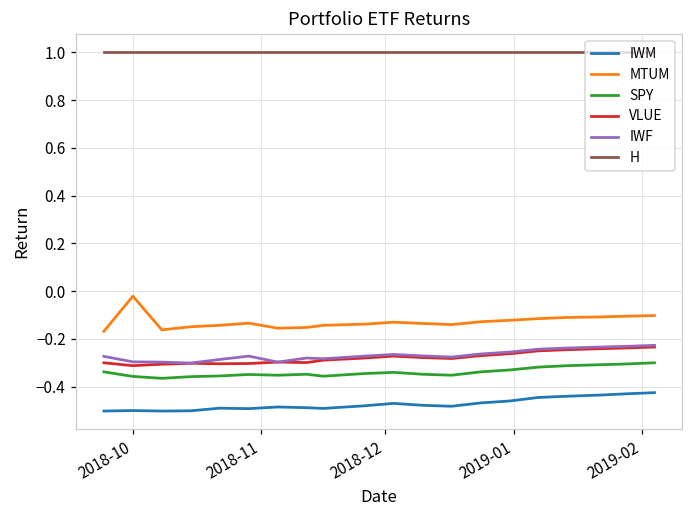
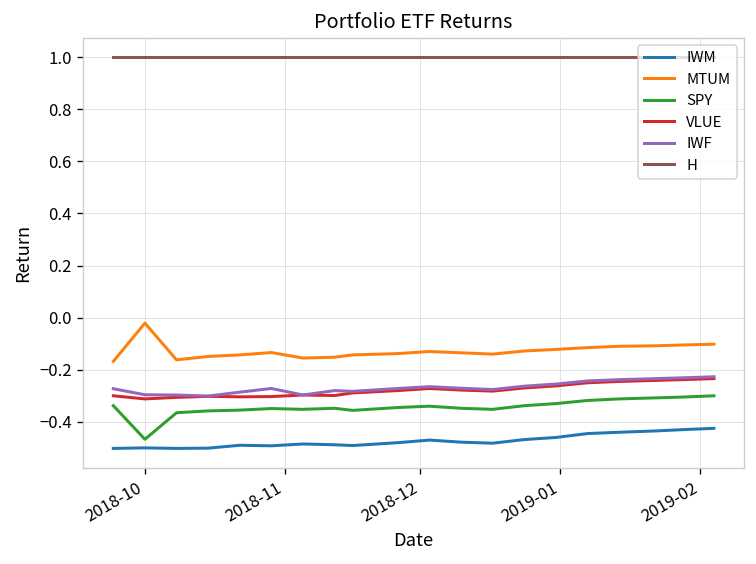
SPY, 2018-10: -0.36 -> -0.47
